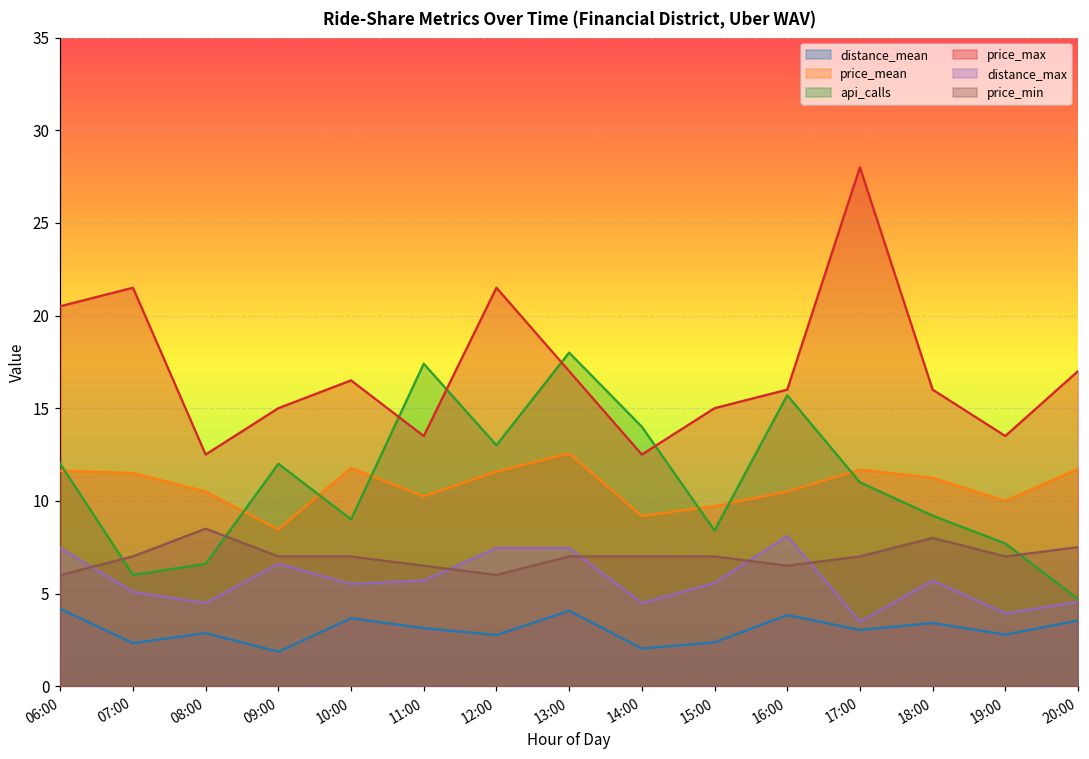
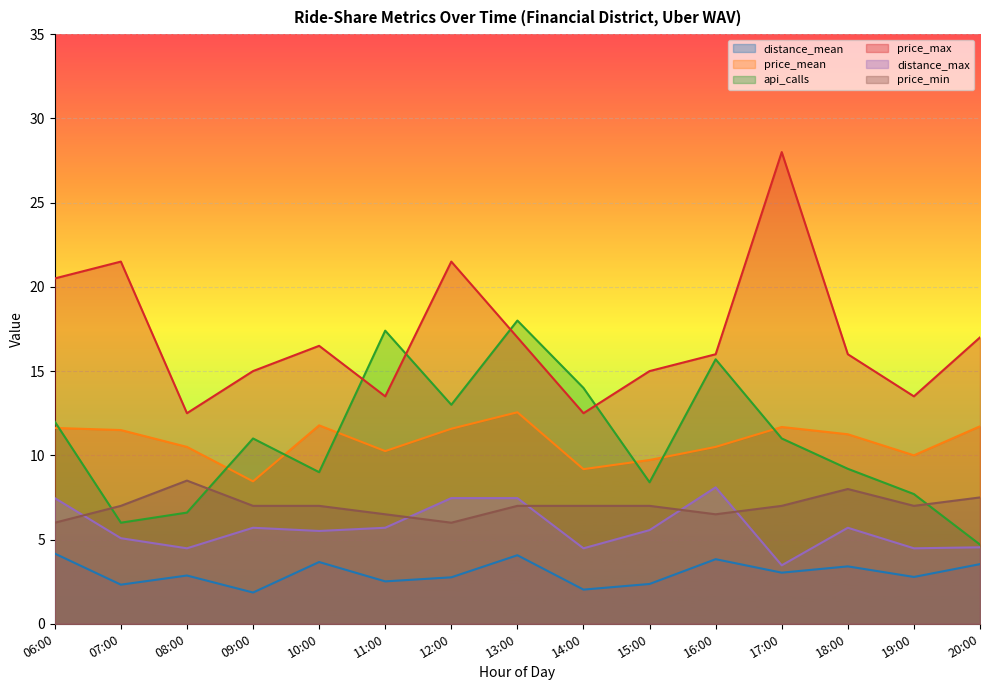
api_calls, 09:00: 12 -> 11
distance_max, 09:00: 6.6 -> 5.7
distance_mean, 11:00: 3.1 -> 2.5
distance_max, 19:00: 3.9 -> 4.5
